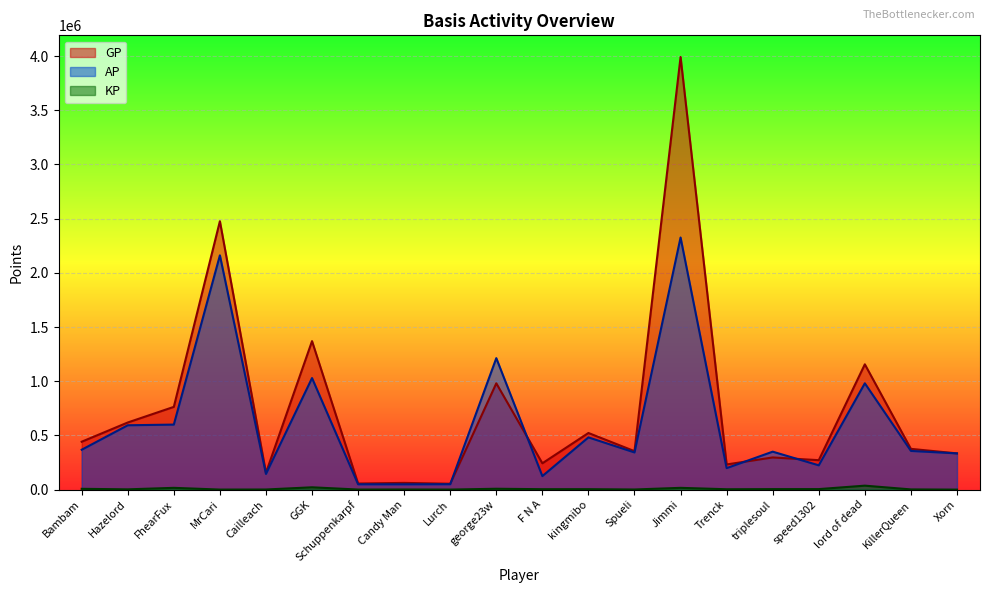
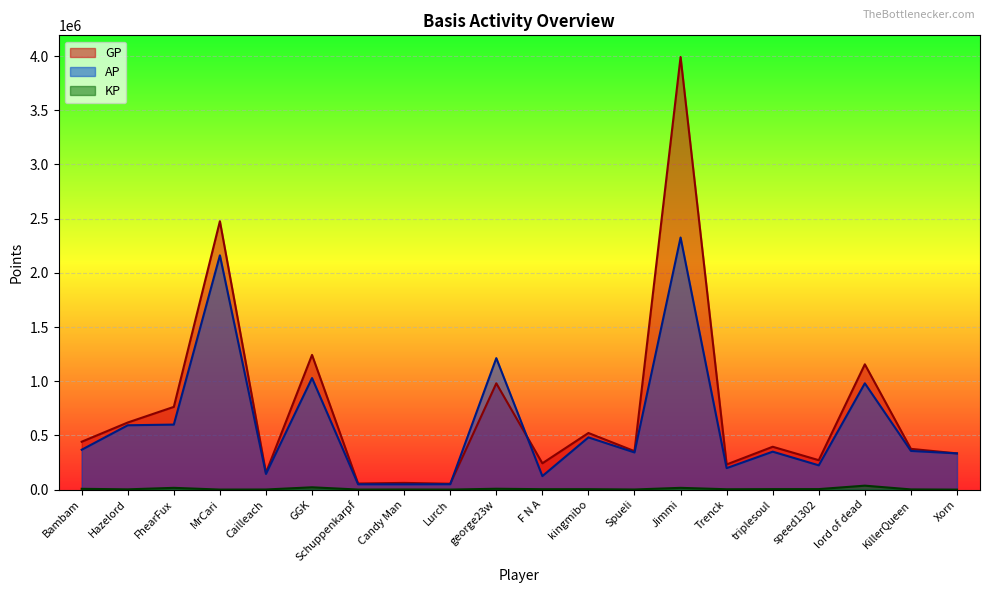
GP, GGK: 1370000 -> 1240000
GP, triplesoul: 300000 -> 400000
